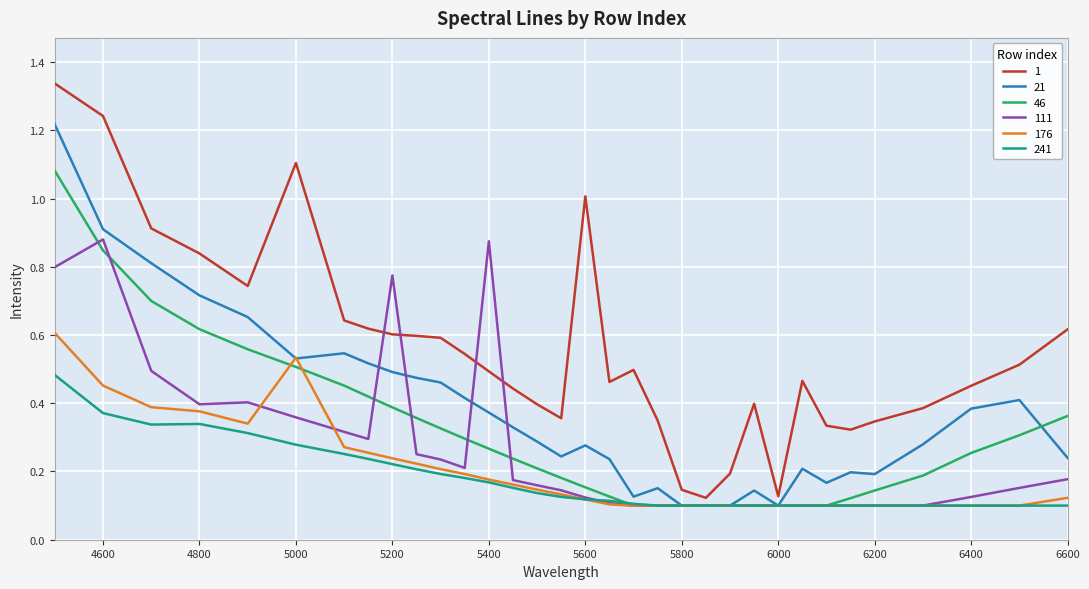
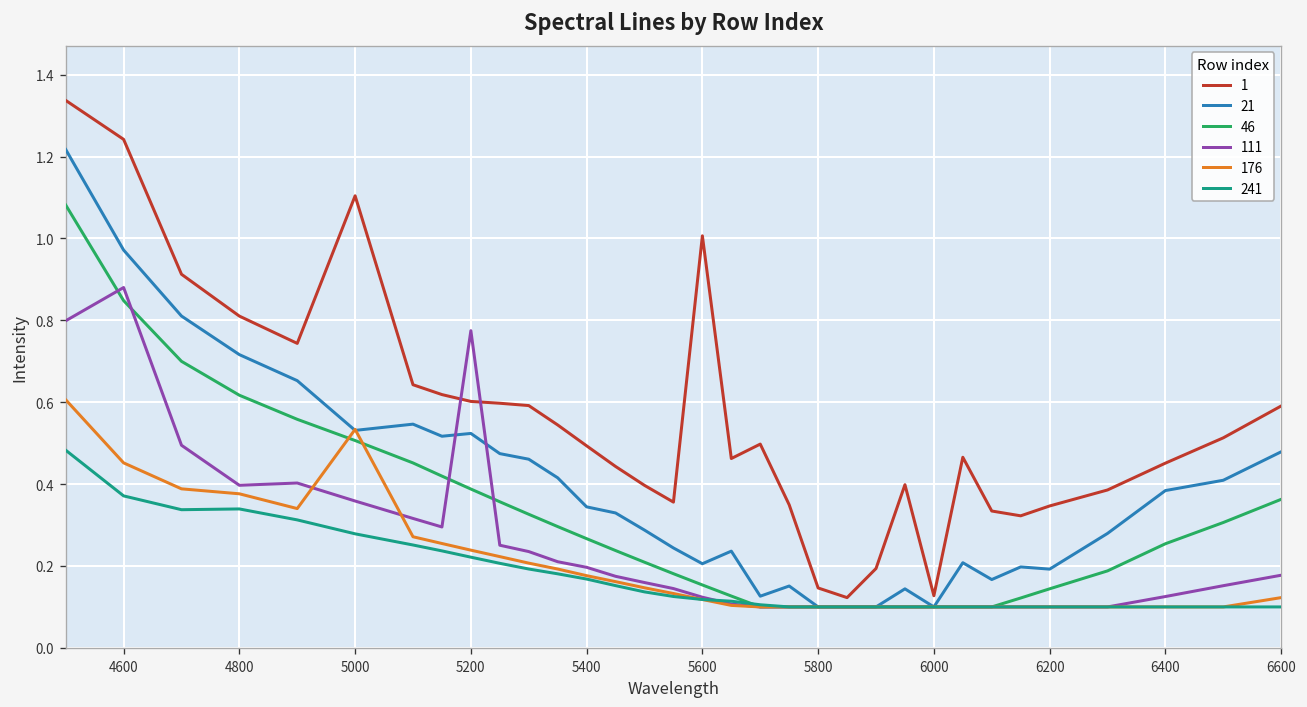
21, 4600: 0.91 -> 0.97
1, 4800: 0.84 -> 0.81
21, 5200: 0.49 -> 0.52
21, 5400: 0.37 -> 0.34
111, 5400: 0.87 -> 0.20
21, 5600: 0.28 -> 0.21
1, 6600: 0.62 -> 0.59
21, 6600: 0.24 -> 0.48
